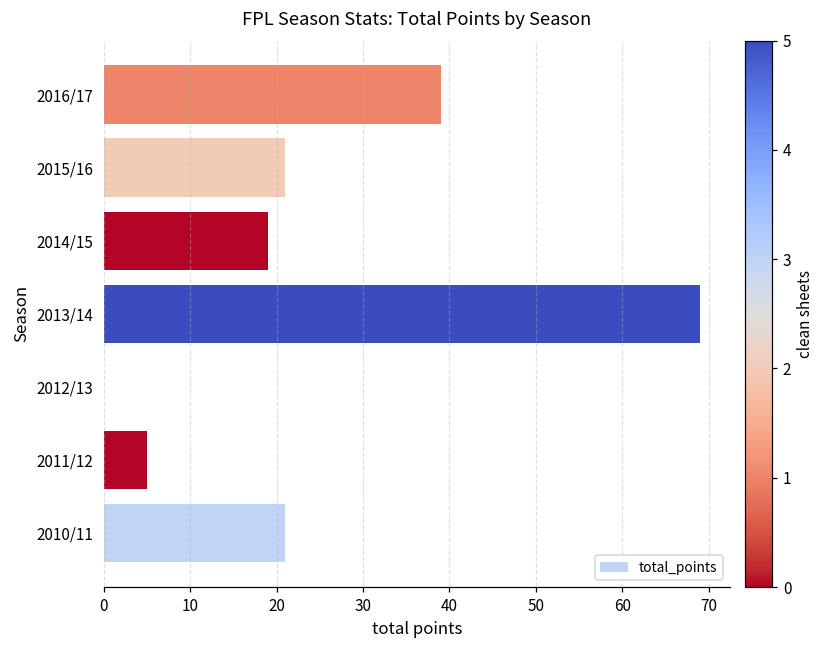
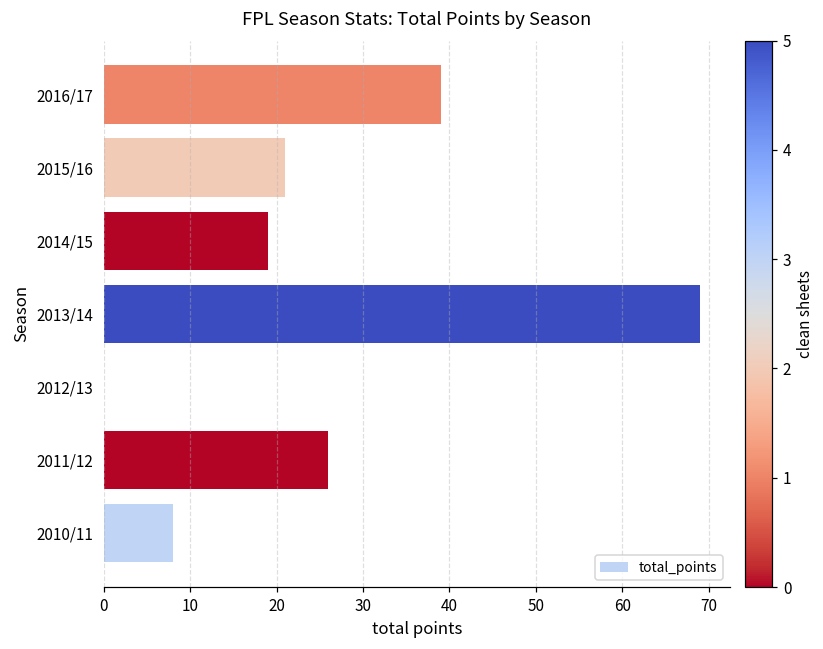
2011/12: 5 -> 26
2010/11: 21 -> 8
